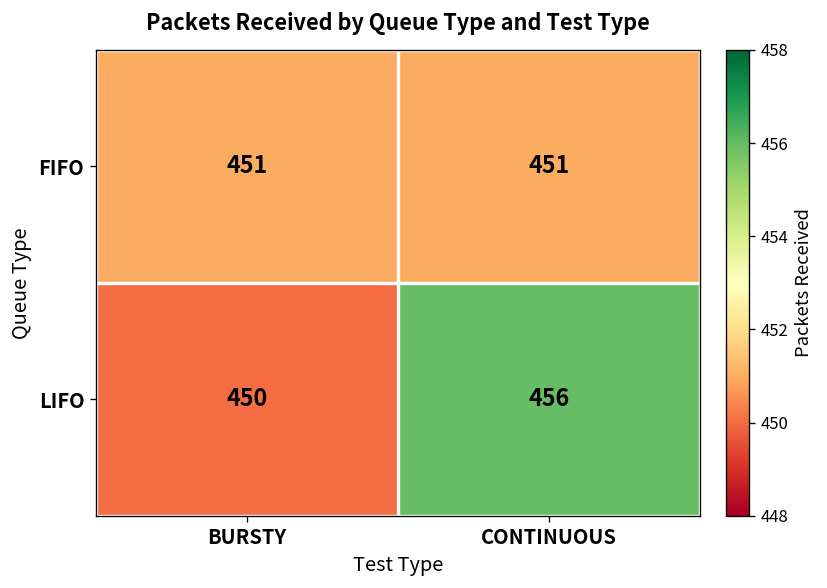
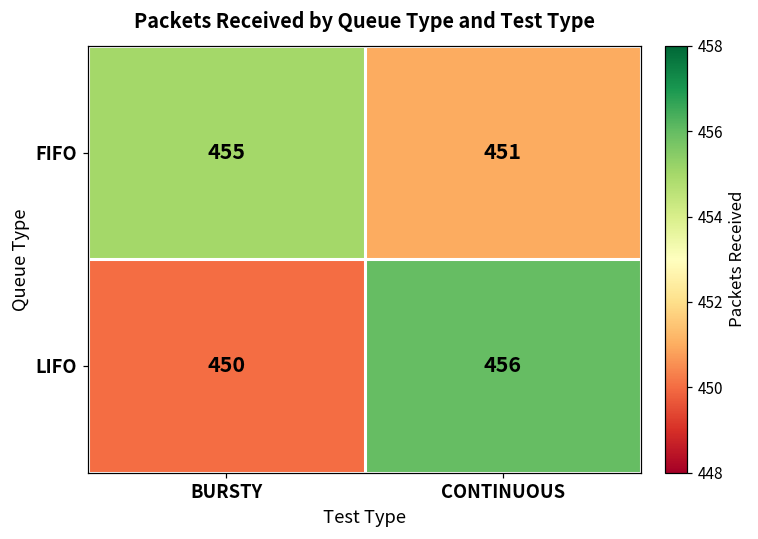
FIFO, BURSTY: 451 -> 455
